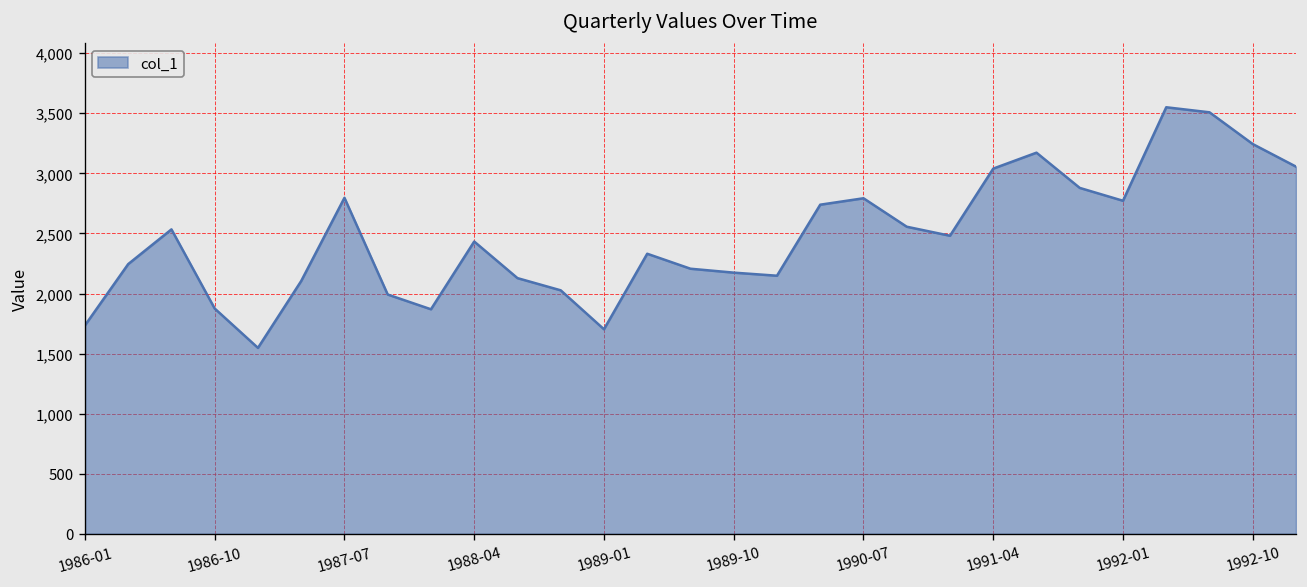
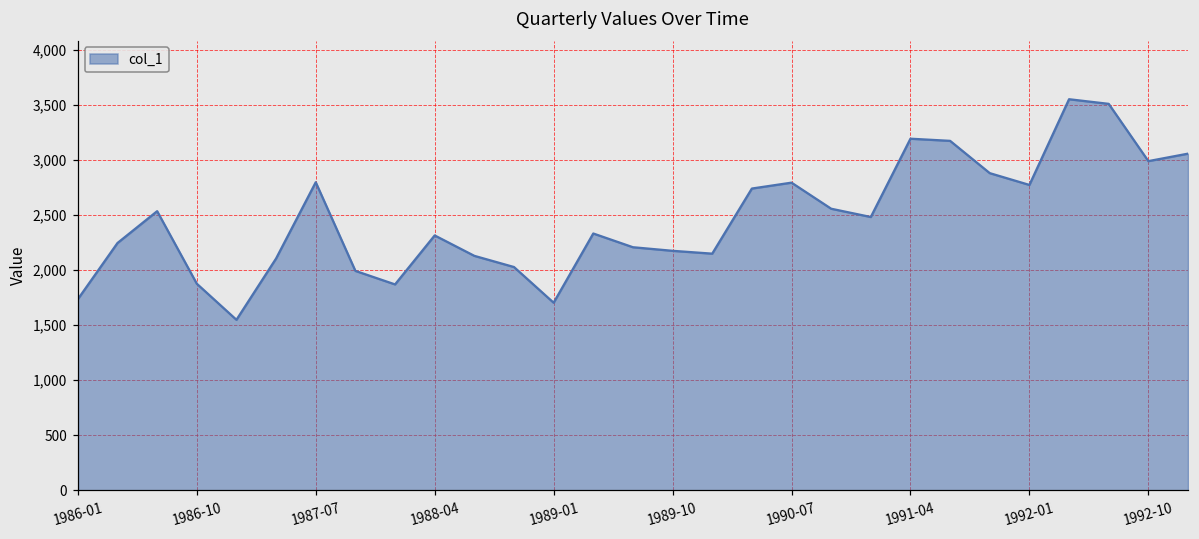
1988-04: 2,430 -> 2,310
1991-04: 3,040 -> 3,190
1992-10: 3,240 -> 2,990
